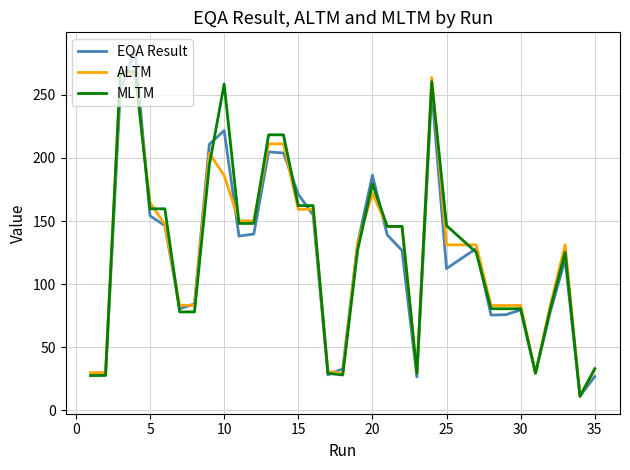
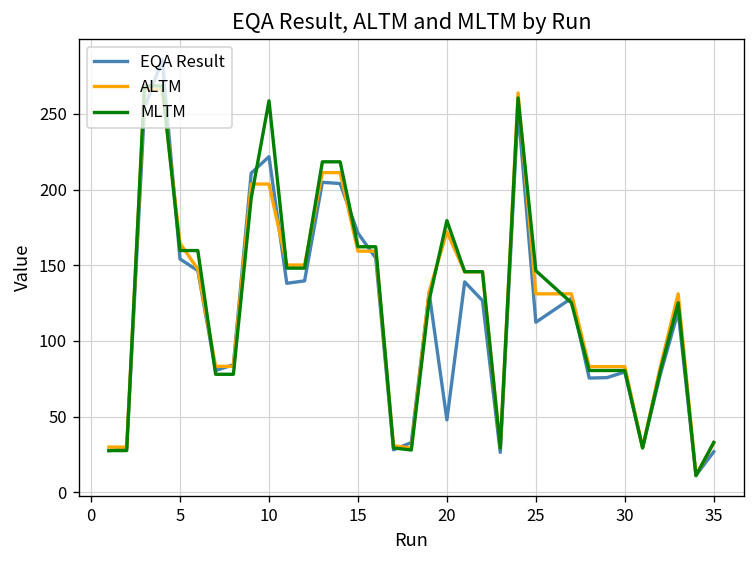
ALTM, 10: 186 -> 204
EQA Result, 20: 186 -> 48
